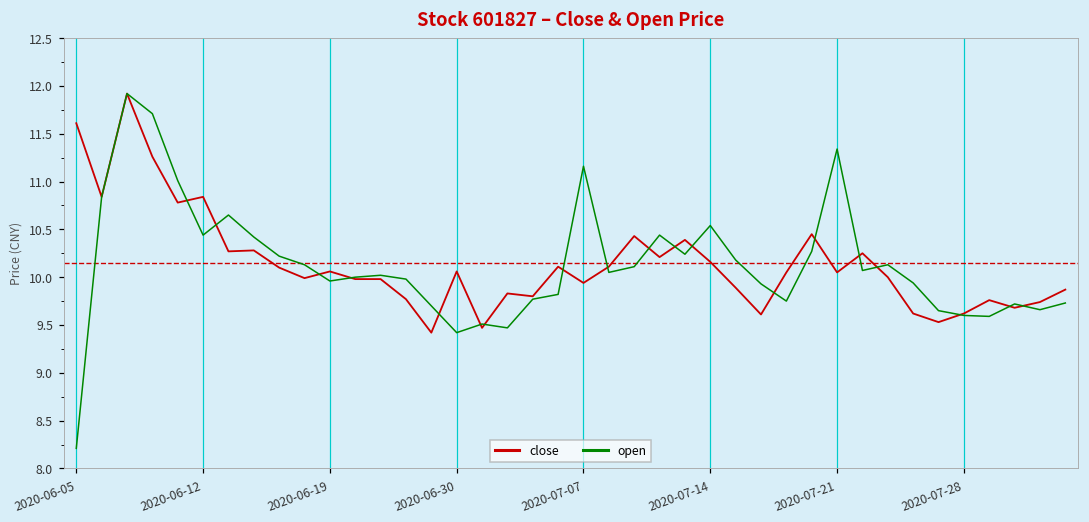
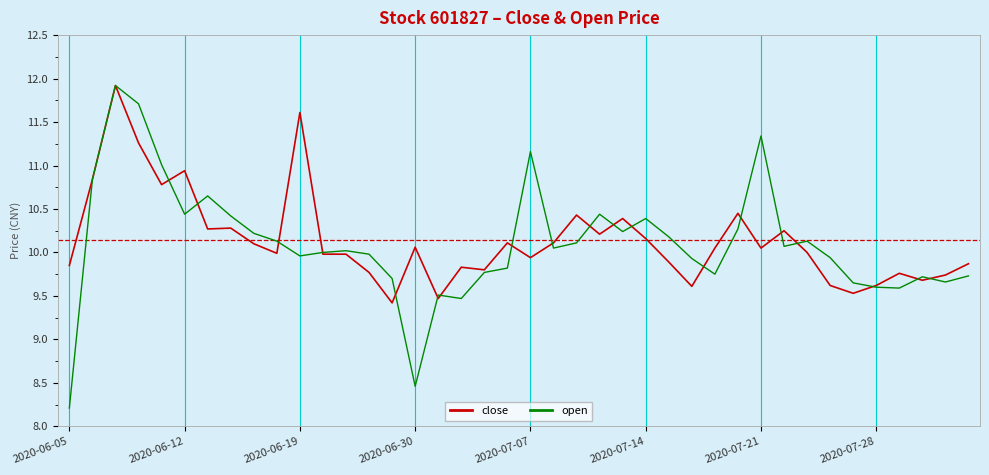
close, 2020-06-05: 11.6 -> 9.9
close, 2020-06-12: 10.8 -> 10.9
close, 2020-06-19: 10.1 -> 11.6
open, 2020-06-30: 9.4 -> 8.5
open, 2020-07-14: 10.5 -> 10.4
